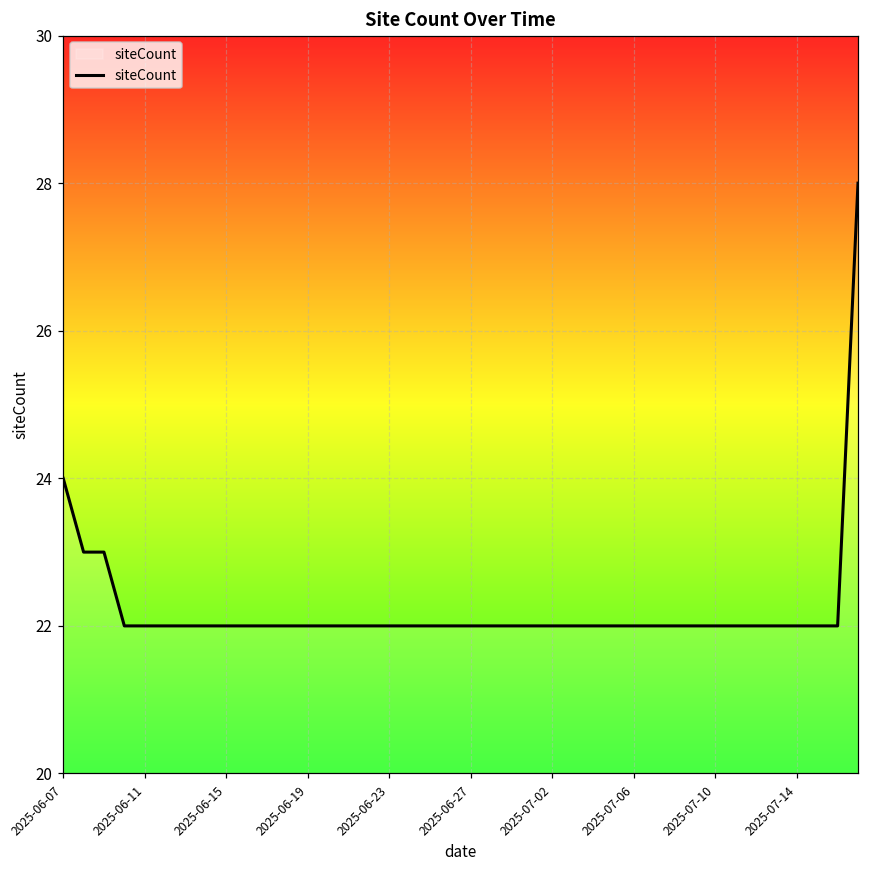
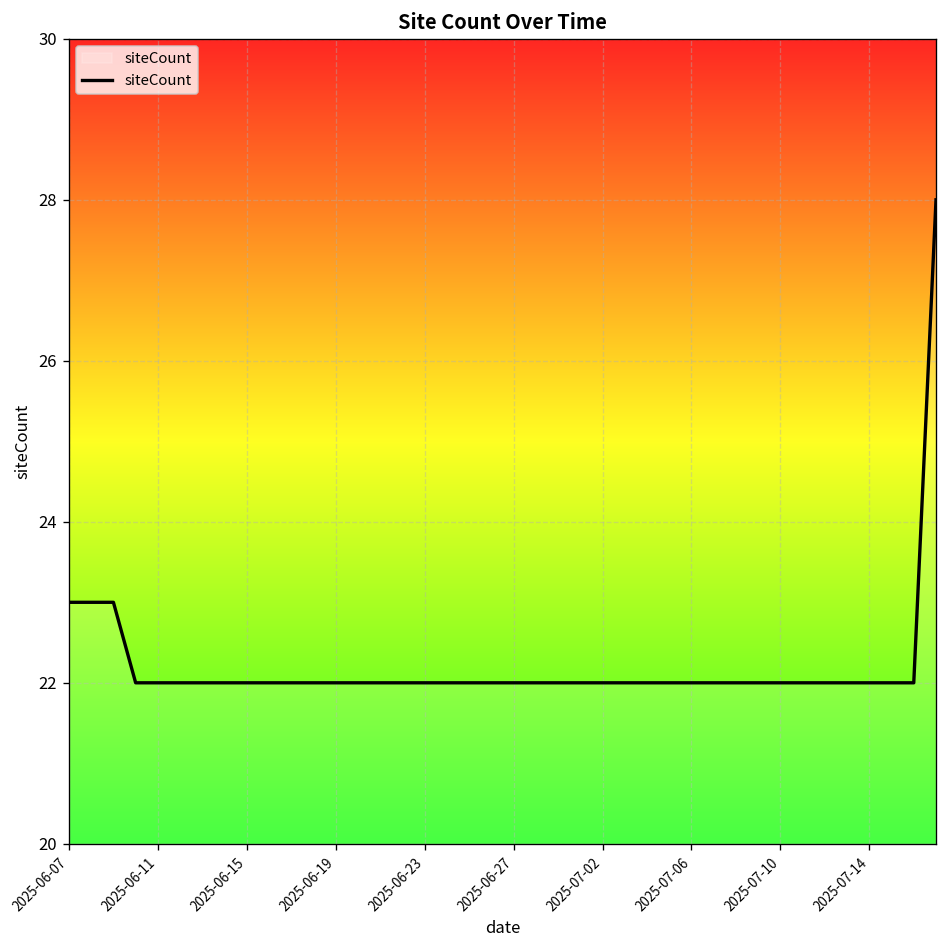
2025-06-07: 24 -> 23
